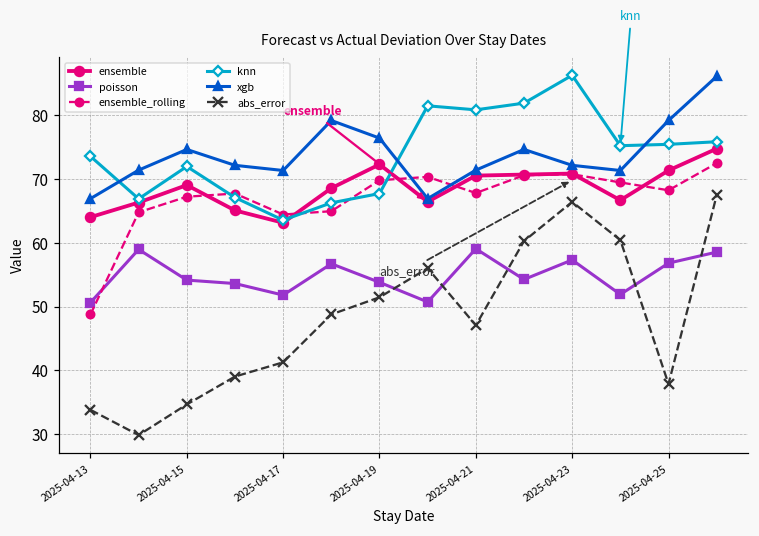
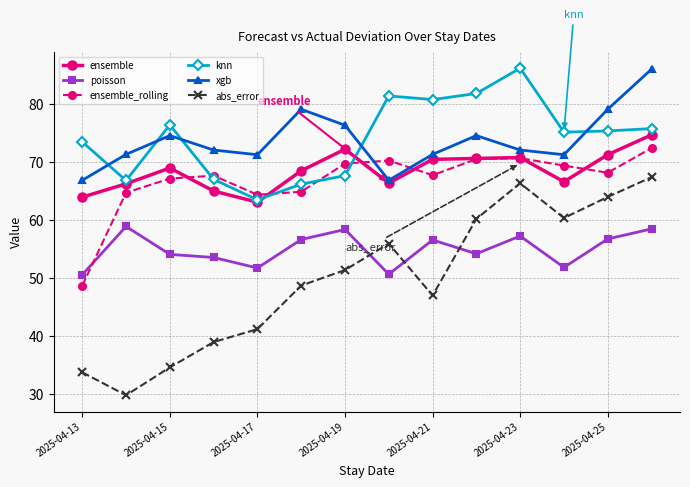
knn, 2025-04-15: 72 -> 76
poisson, 2025-04-19: 54 -> 58
poisson, 2025-04-21: 59 -> 57
abs_error, 2025-04-25: 38 -> 64
